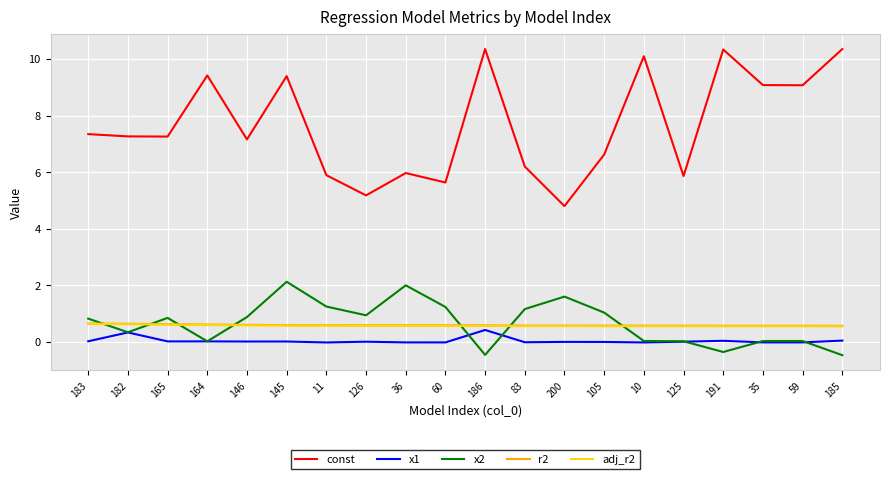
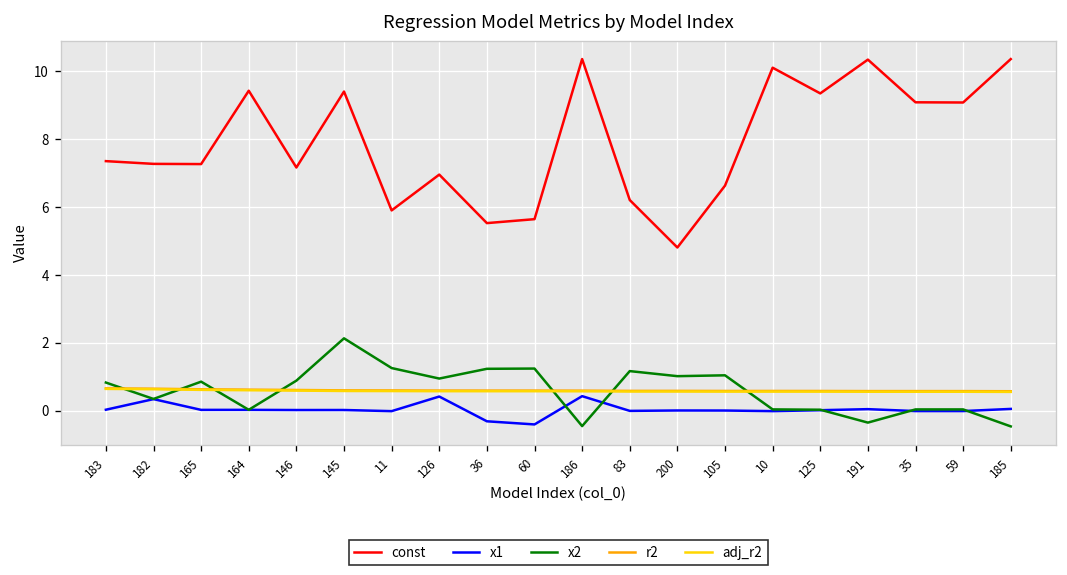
const, 126: 5.2 -> 6.9
x1, 126: 0.0 -> 0.4
const, 36: 6.0 -> 5.5
x1, 36: 0.0 -> -0.3
x2, 36: 2.0 -> 1.2
x1, 60: 0.0 -> -0.4
x2, 200: 1.6 -> 1.0
const, 125: 5.9 -> 9.3
